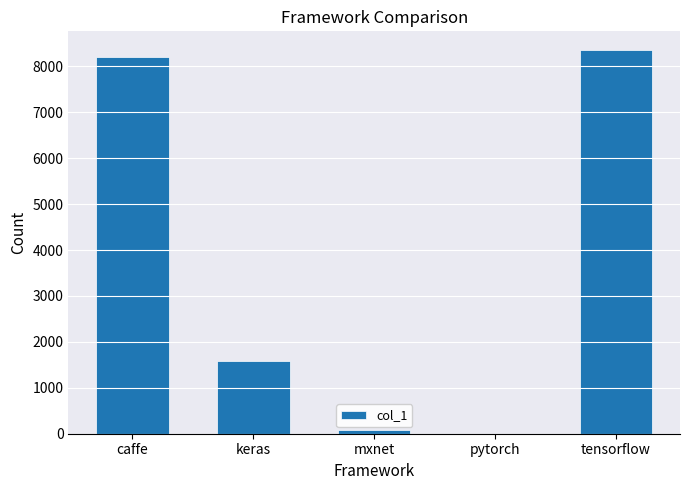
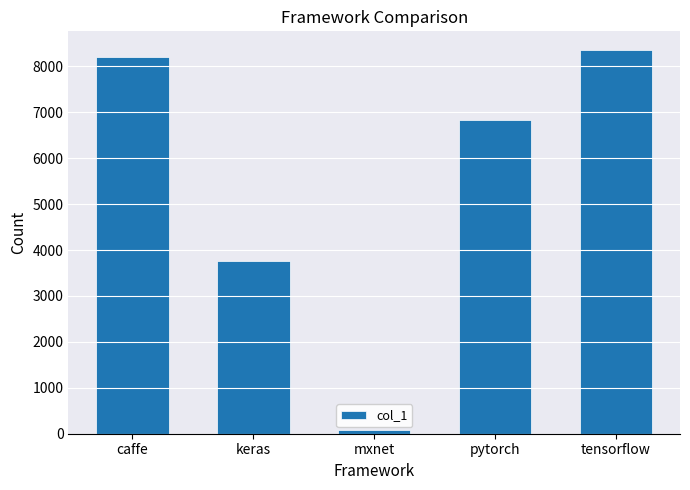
keras: 1600 -> 3800
pytorch: 0 -> 6800
